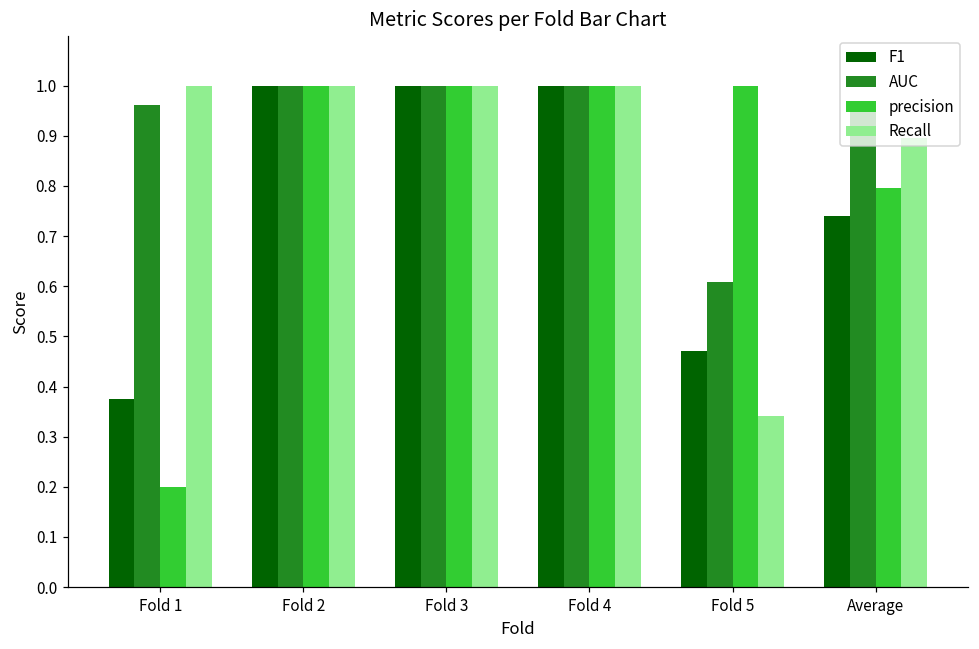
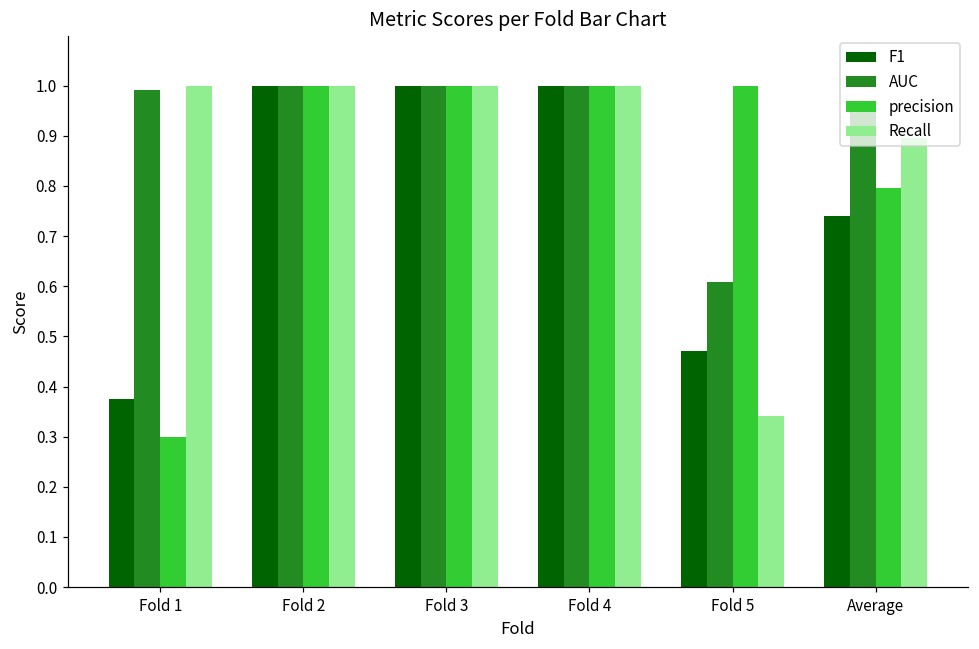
AUC, Fold 1: 0.96 -> 0.99
precision, Fold 1: 0.2 -> 0.3
